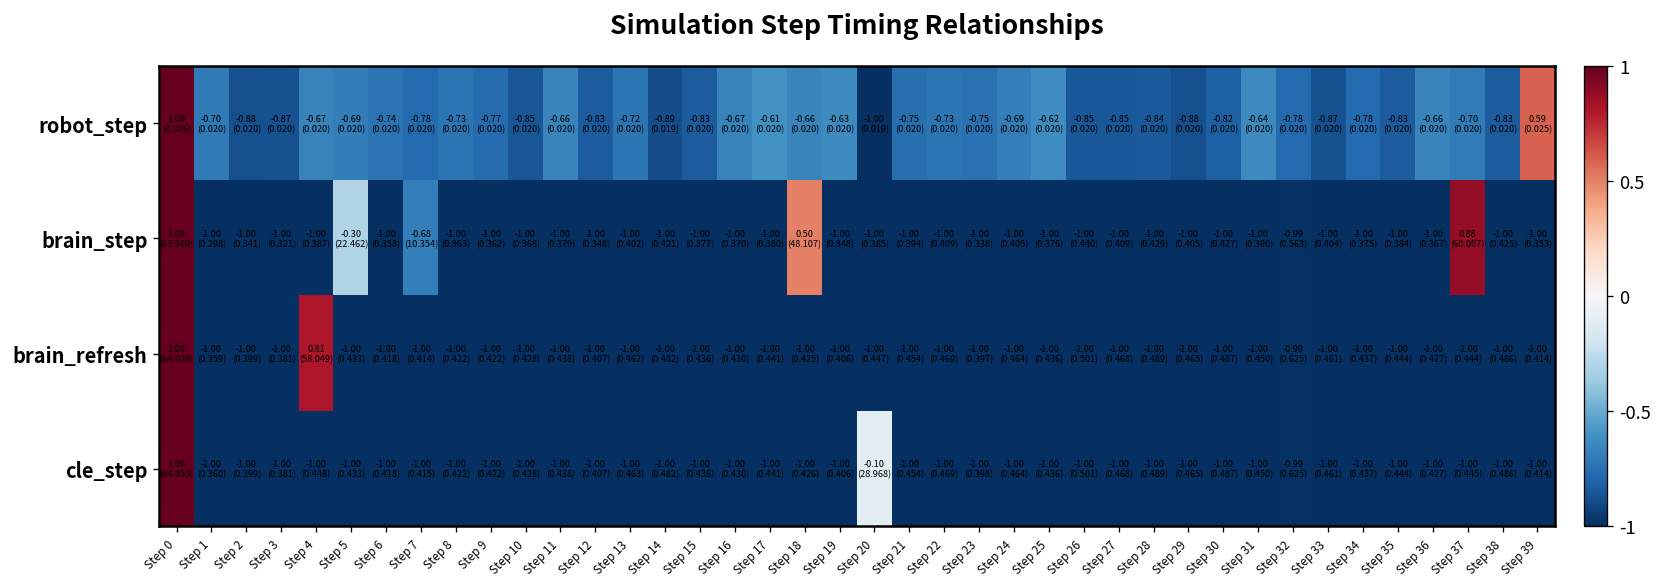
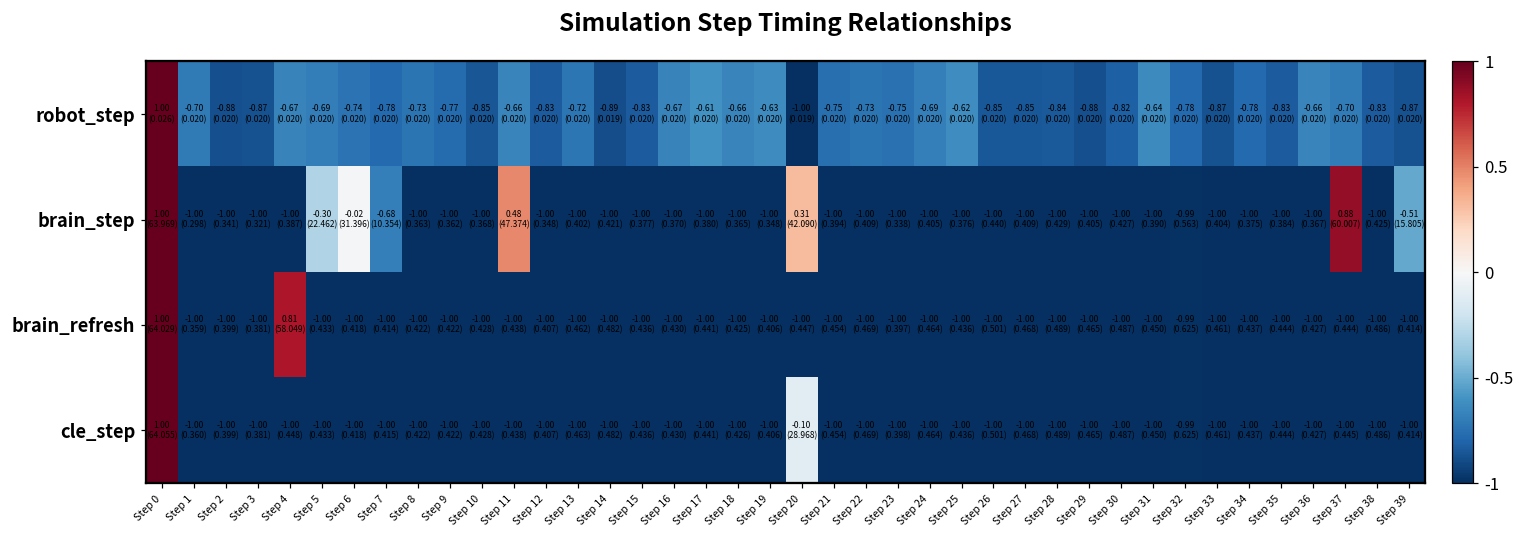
robot_step, Step 39: 0.59 (0.025) -> -0.87 (0.020)
brain_step, Step 6: -1.00 (0.358) -> -0.02 (31.396)
brain_step, Step 11: -1.00 (0.379) -> 0.48 (47.374)
brain_step, Step 18: 0.50 (48.107) -> -1.00 (0.365)
brain_step, Step 20: -1.00 (0.385) -> 0.31 (42.090)
brain_step, Step 39: -1.00 (0.353) -> -0.51 (15.805)
